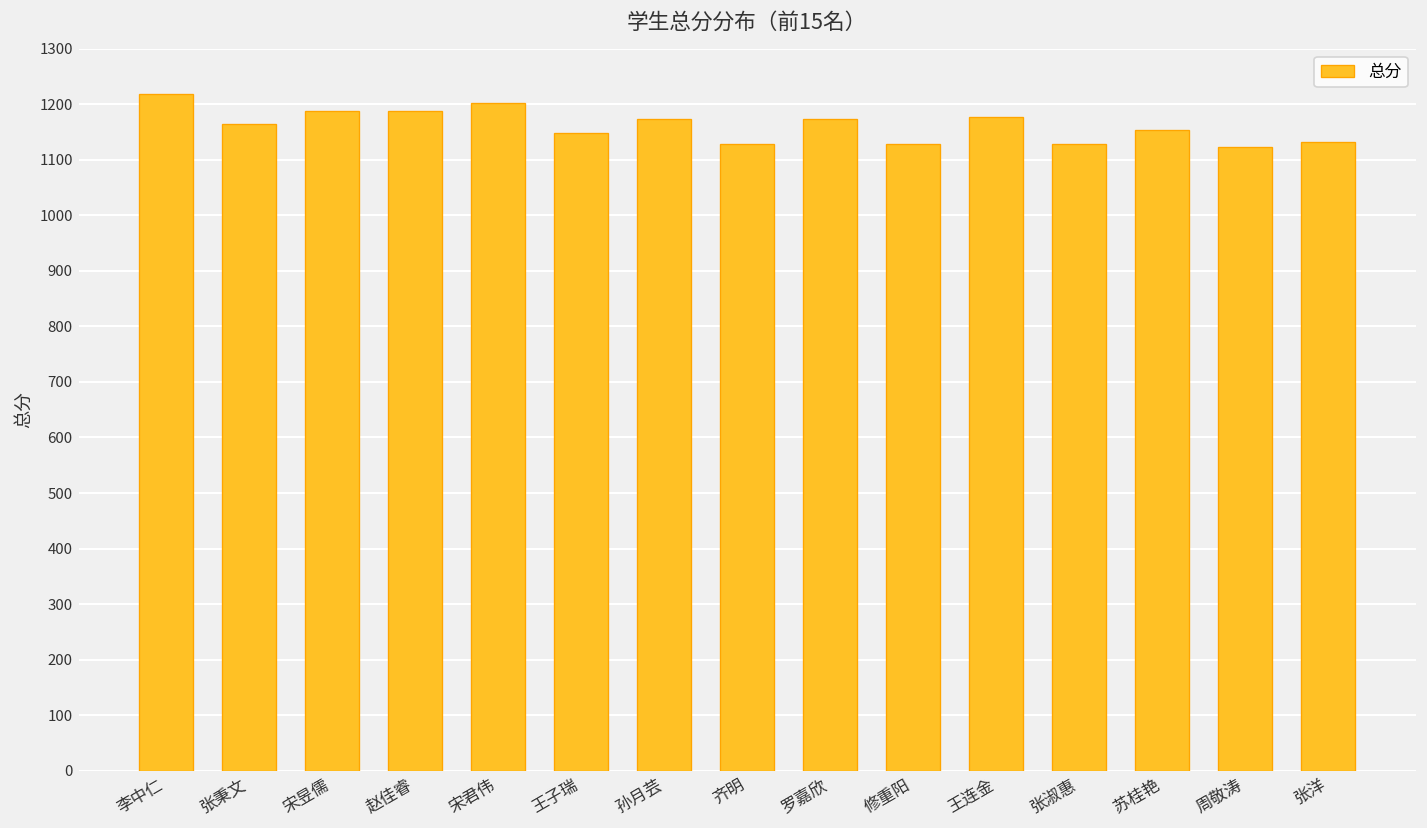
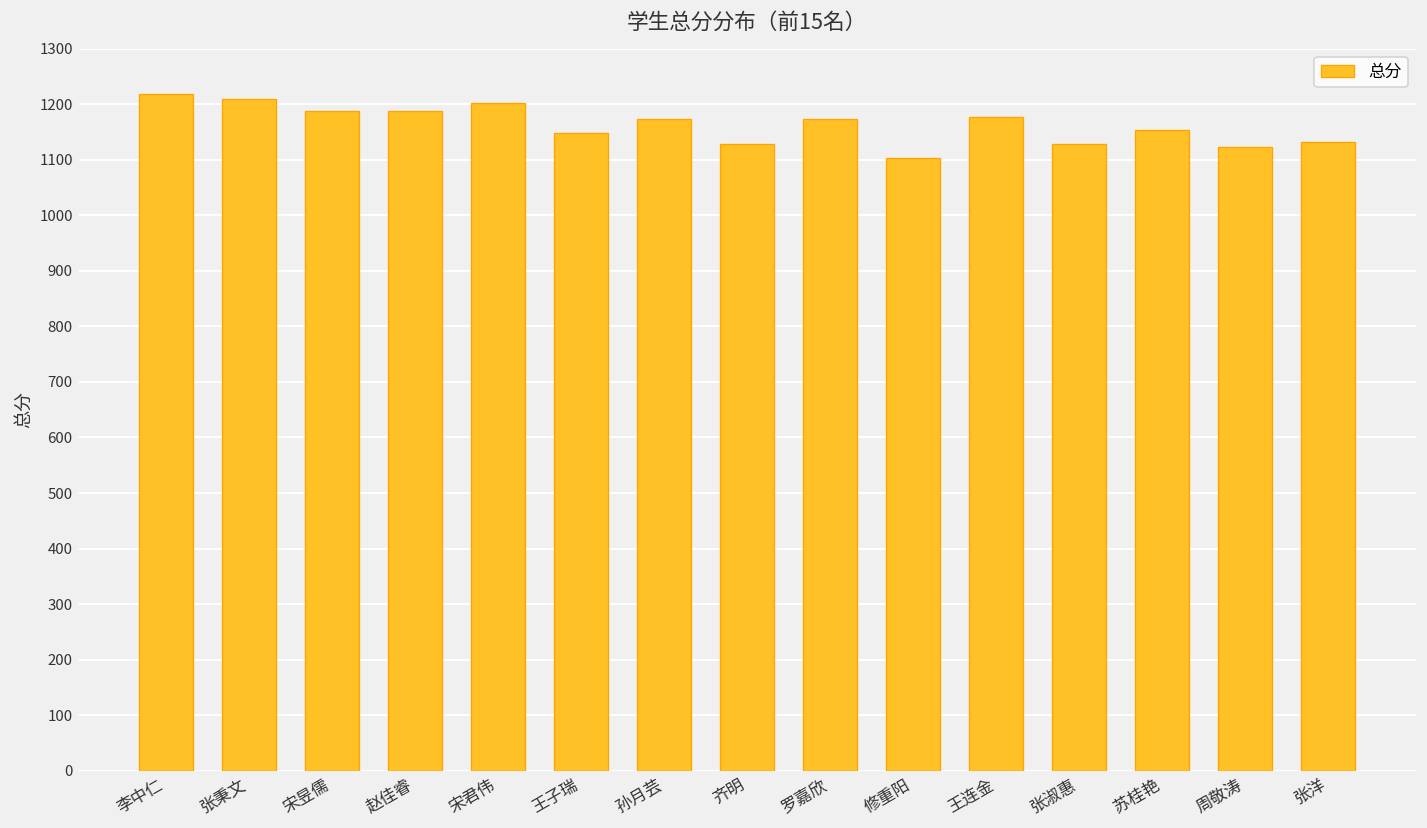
张秉文: 1170 -> 1210
修重阳: 1130 -> 1100
